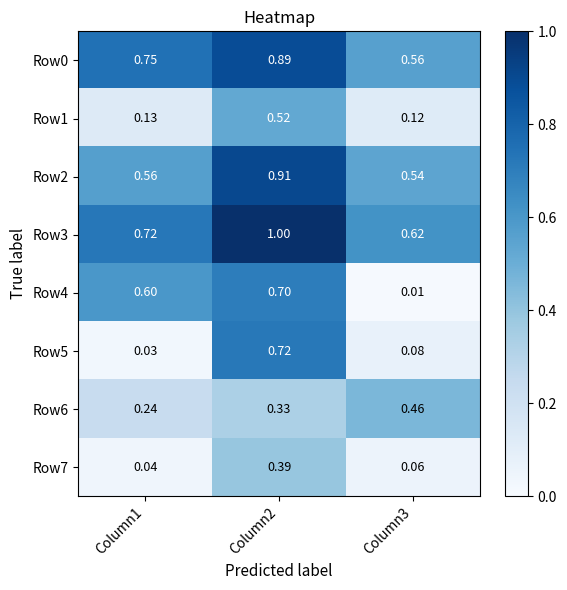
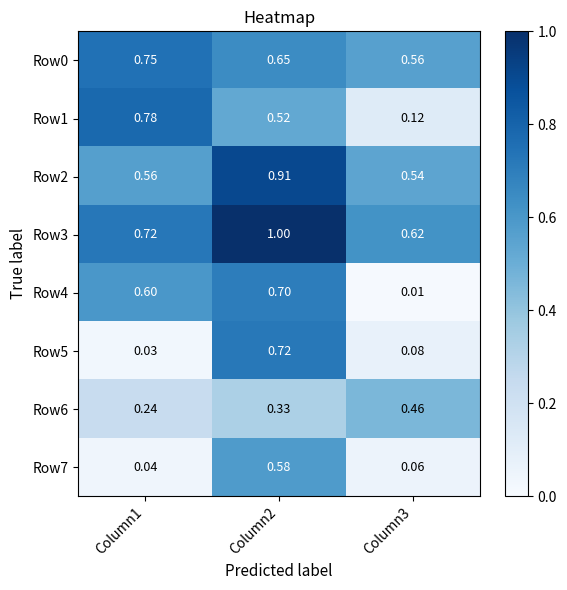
Row0, Column2: 0.89 -> 0.65
Row1, Column1: 0.13 -> 0.78
Row7, Column2: 0.39 -> 0.58
